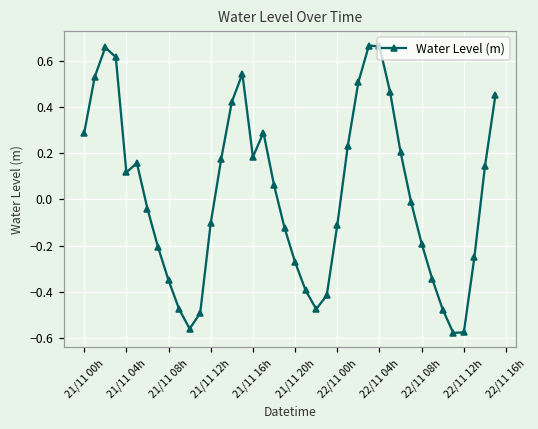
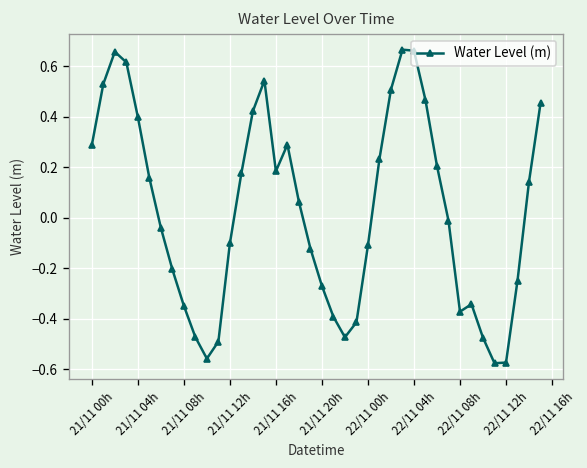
21/11 04h: 0.12 -> 0.40
22/11 08h: -0.19 -> -0.37
